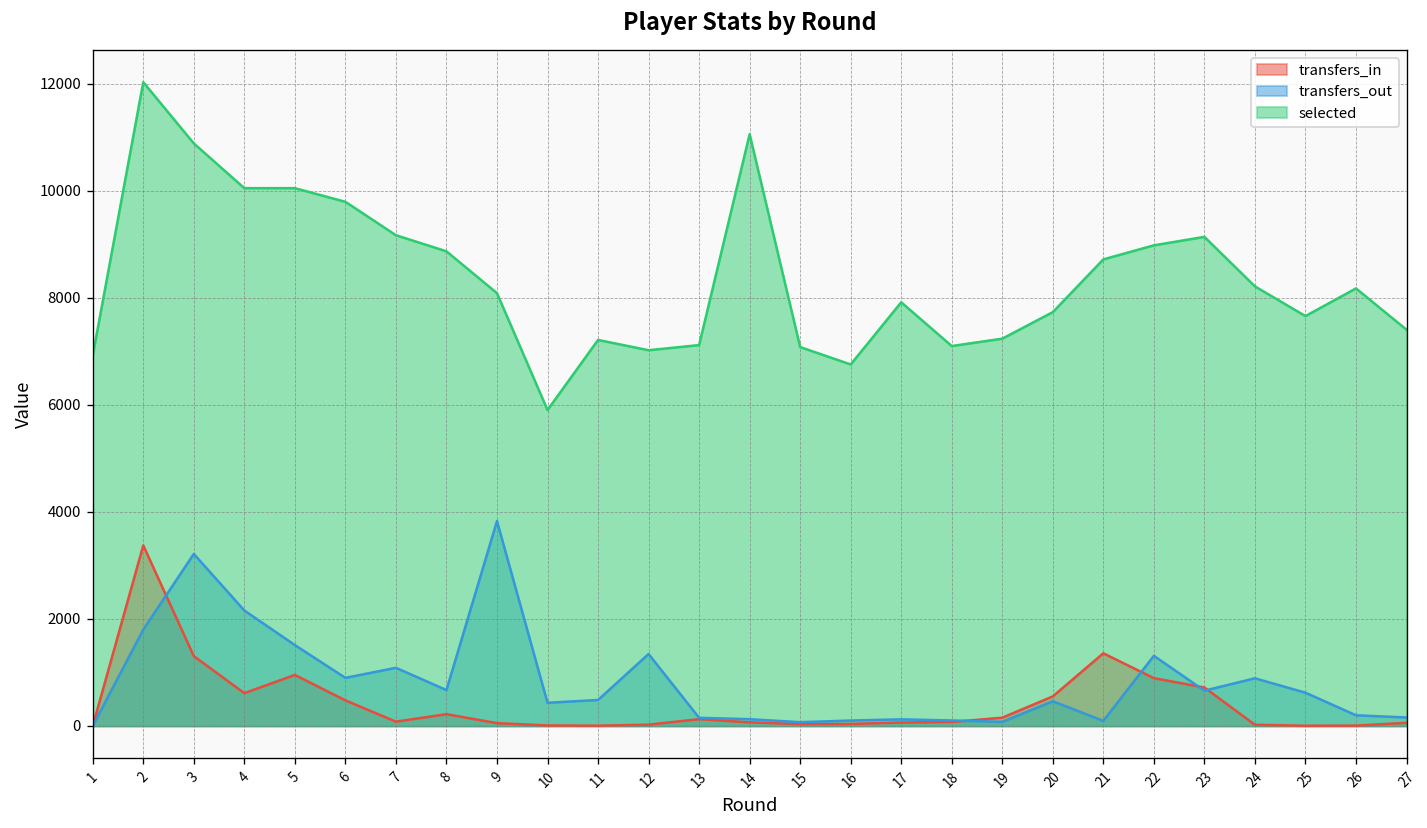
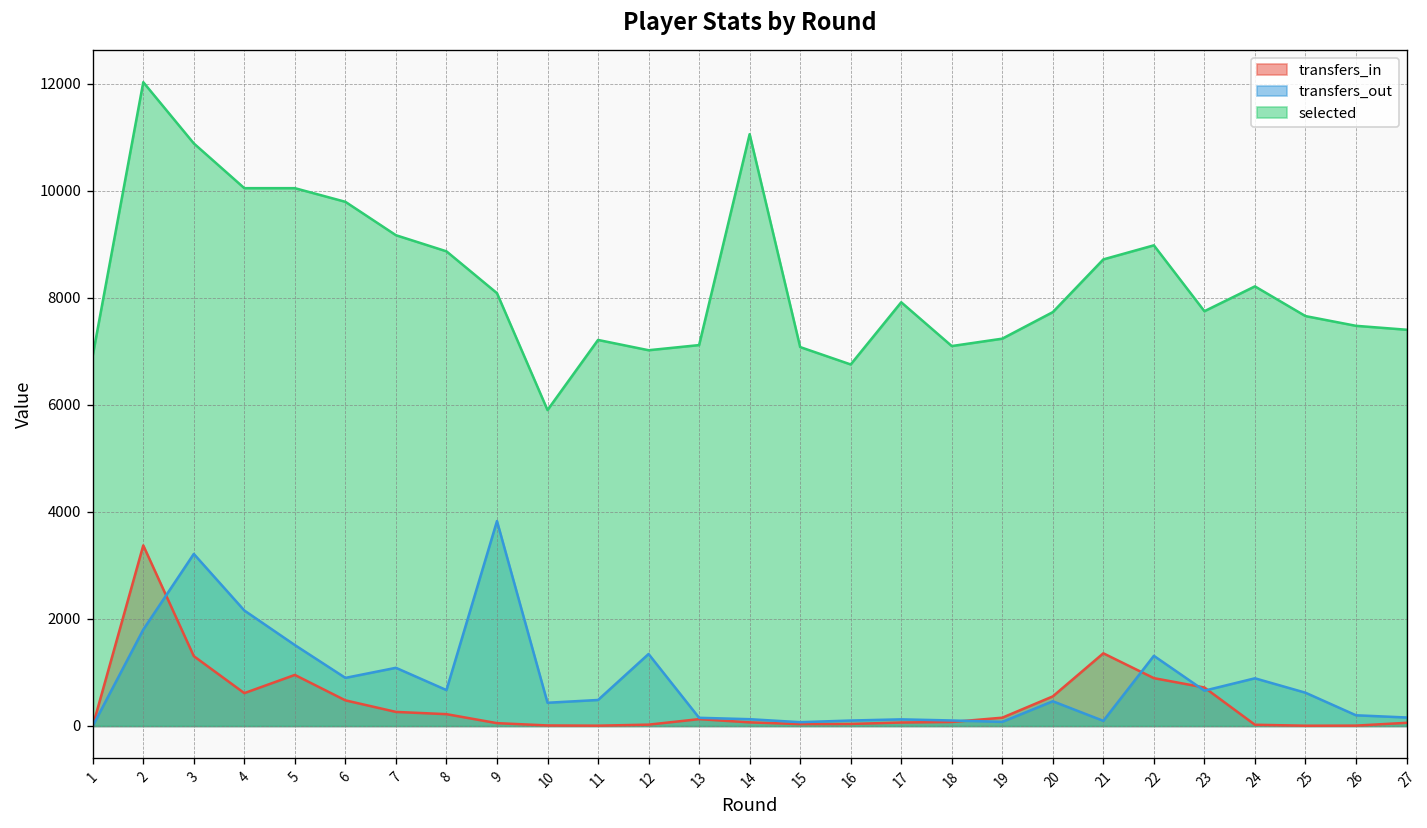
transfers_in, 7: 100 -> 300
selected, 23: 9100 -> 7800
selected, 26: 8200 -> 7500
